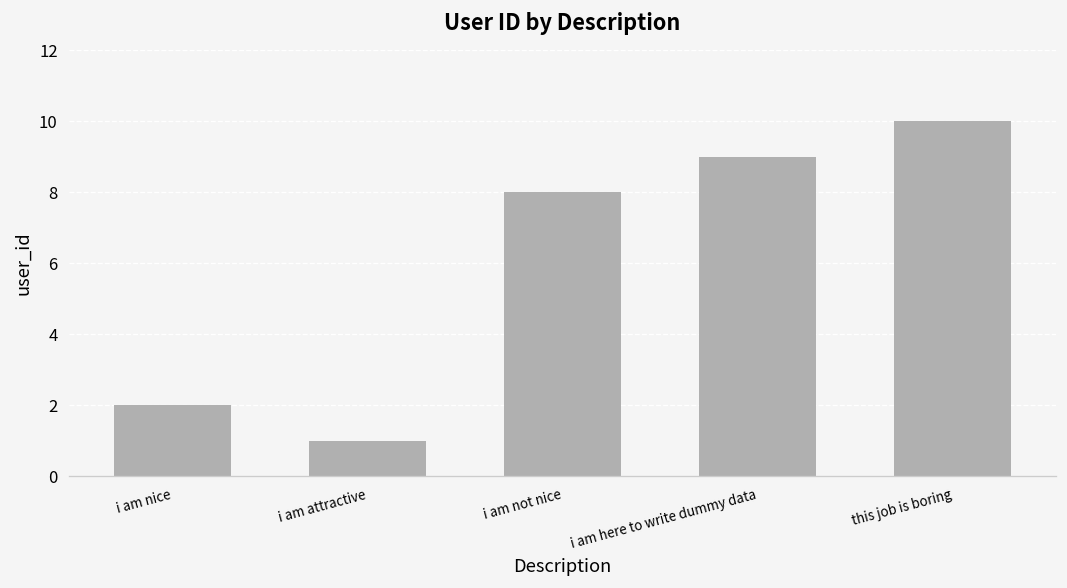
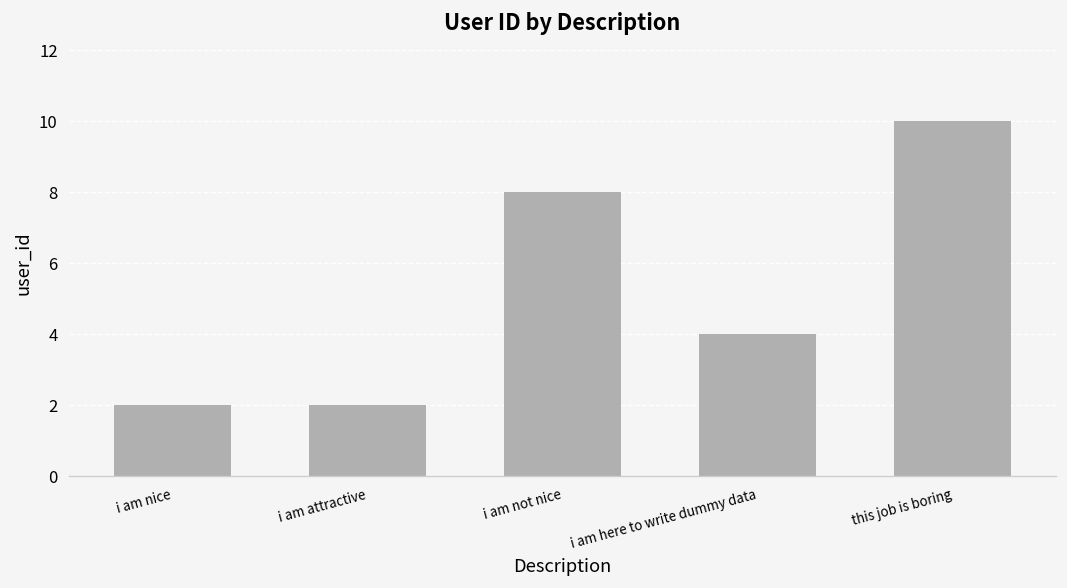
i am attractive: 1 -> 2
i am here to write dummy data: 9 -> 4
